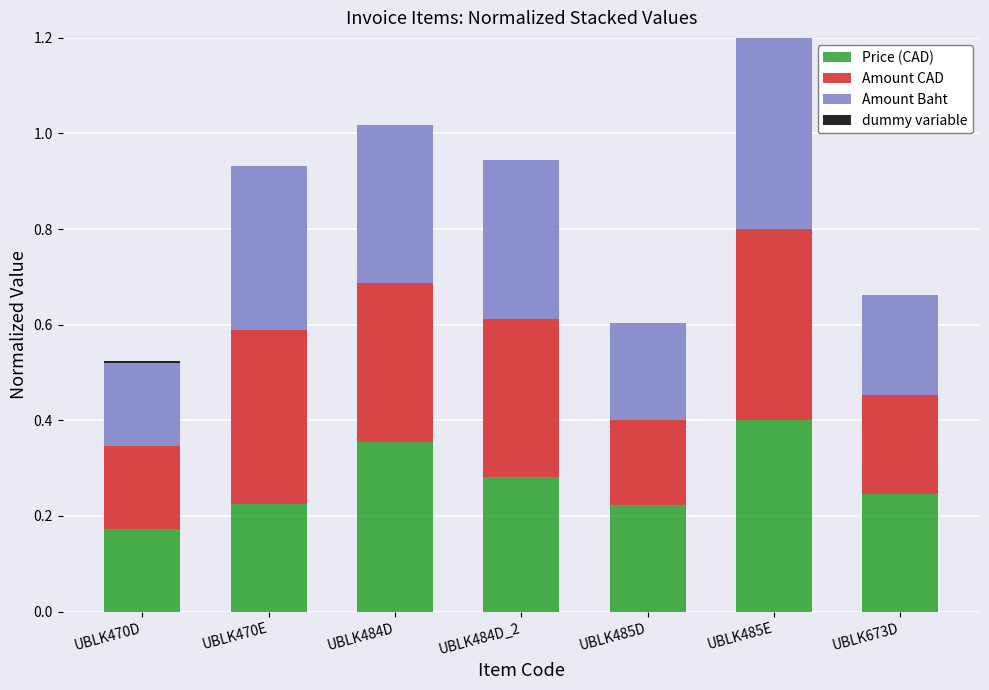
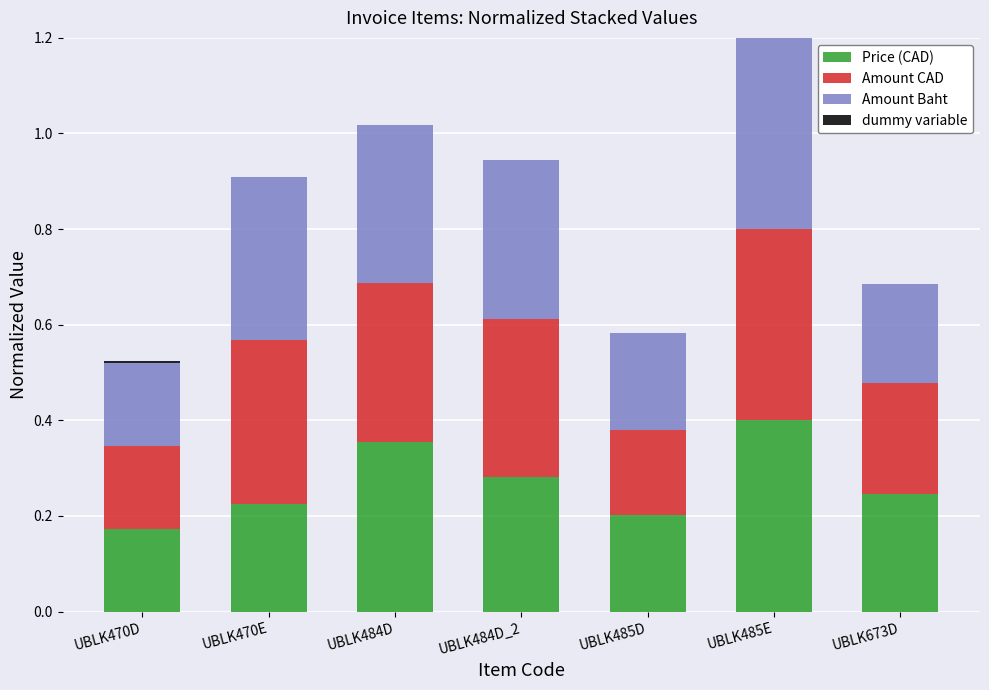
Amount CAD, UBLK470E: 0.36 -> 0.34
Price (CAD), UBLK485D: 0.22 -> 0.20
Amount CAD, UBLK673D: 0.21 -> 0.23
